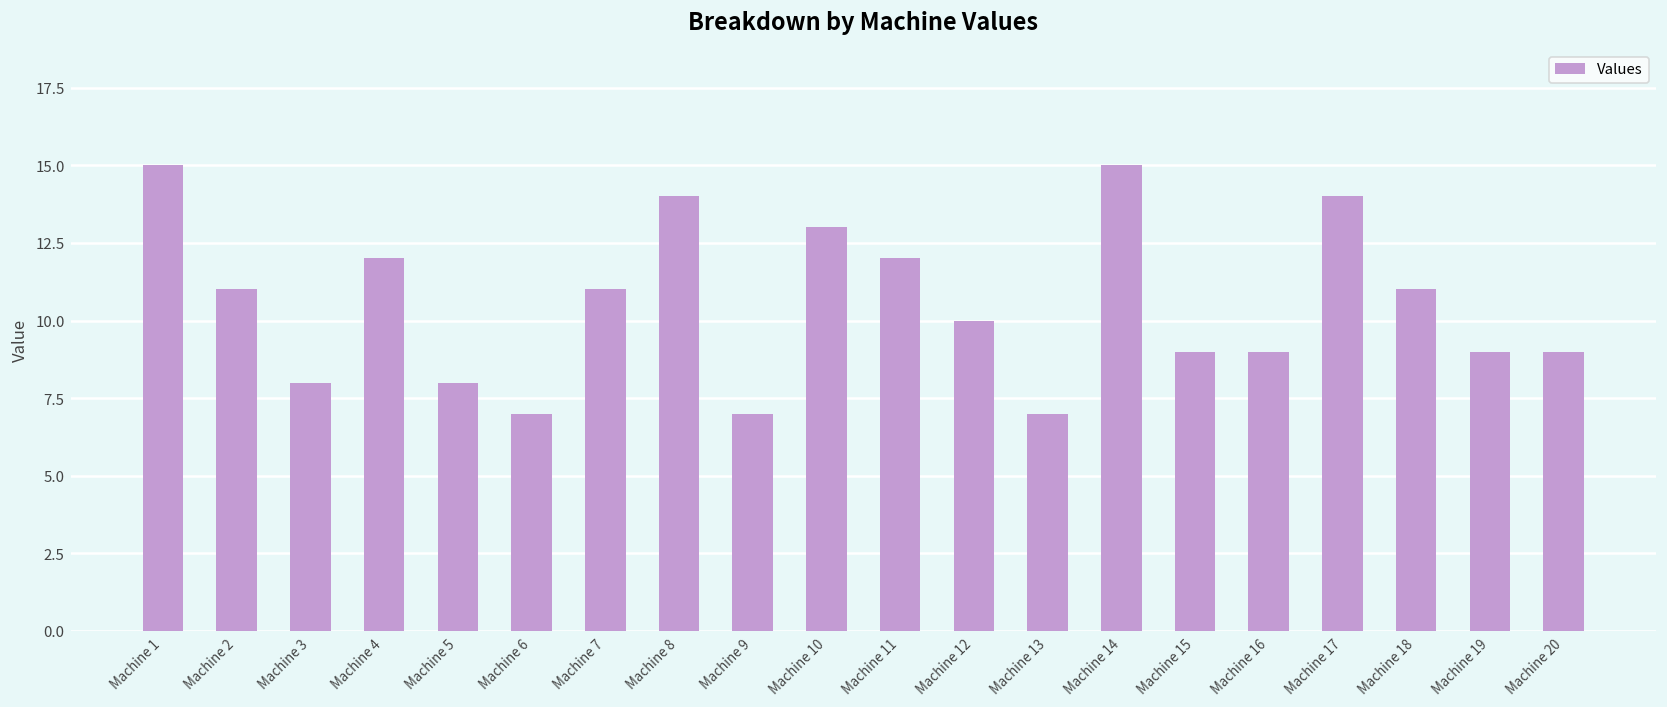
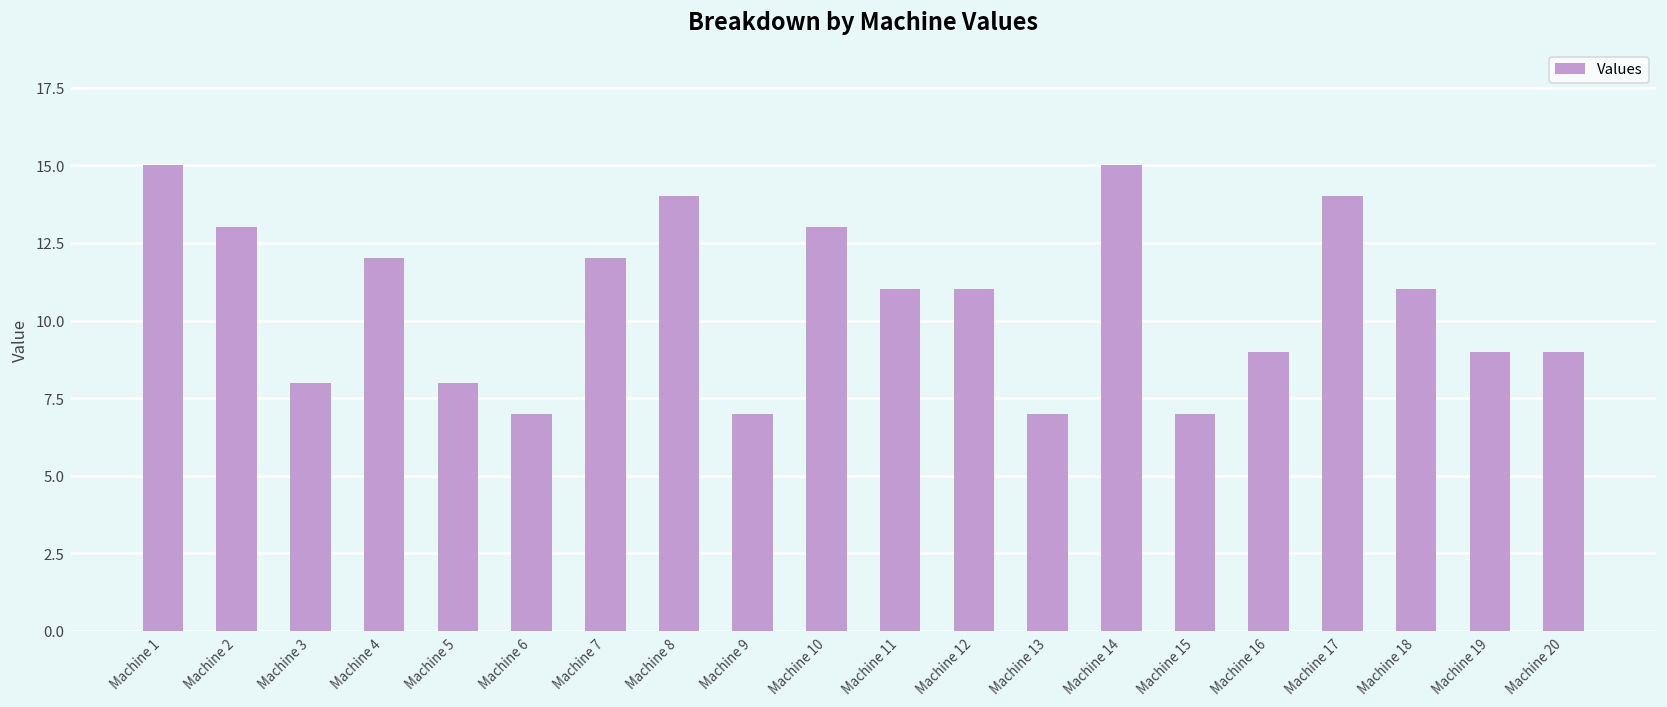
Machine 2: 11 -> 13
Machine 7: 11 -> 12
Machine 11: 12 -> 11
Machine 12: 10 -> 11
Machine 15: 9 -> 7
